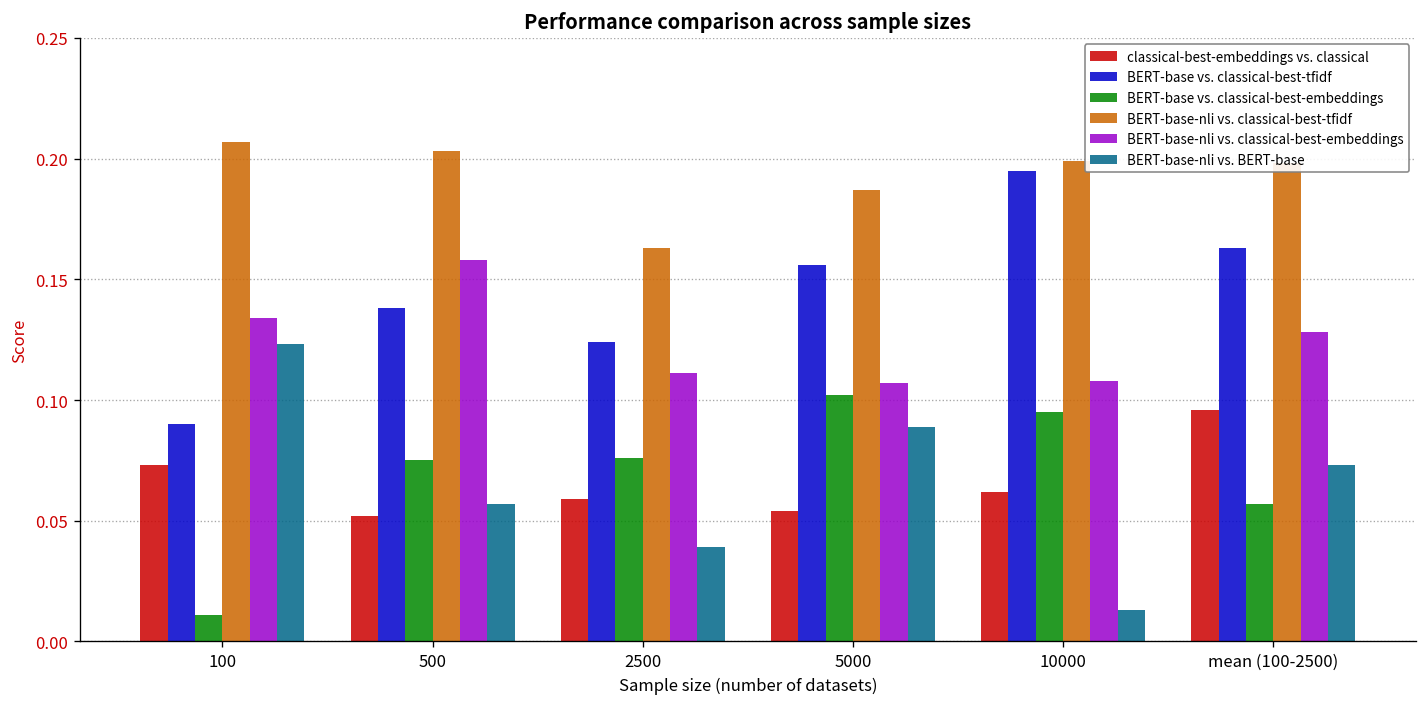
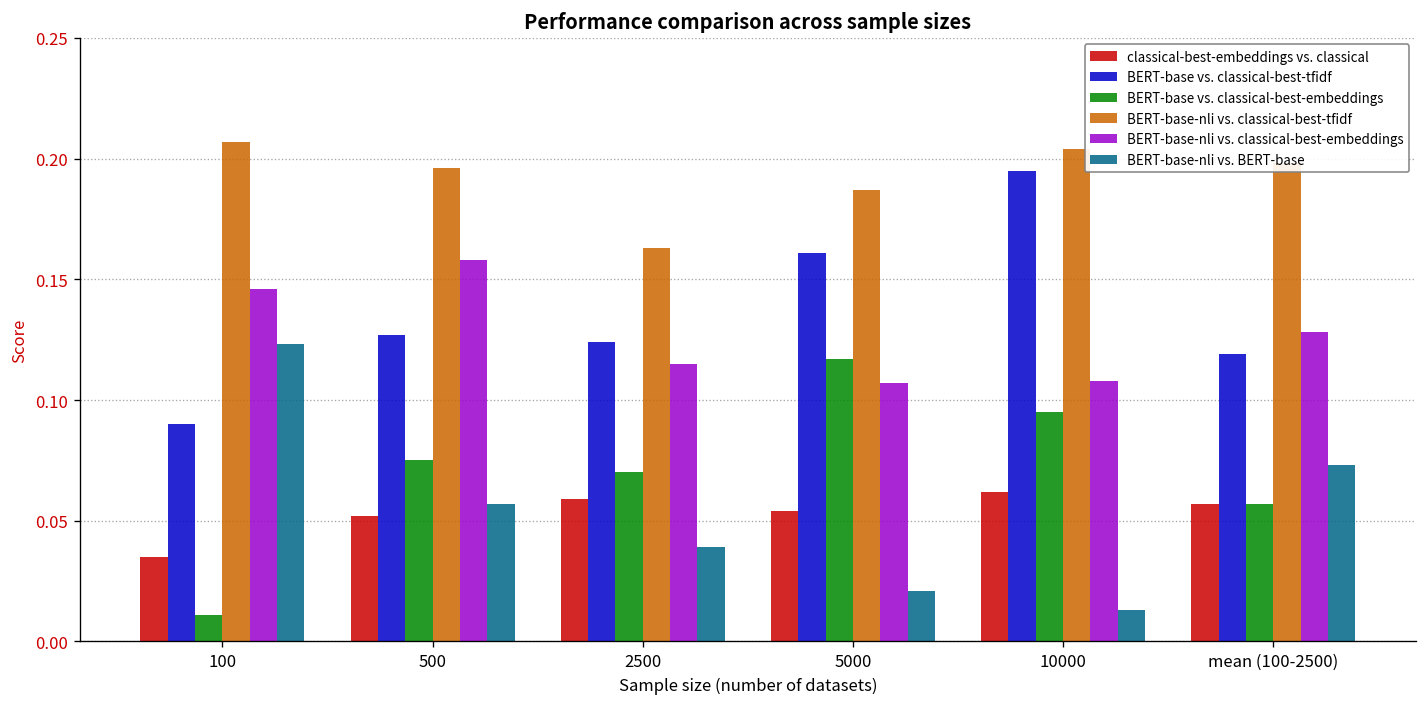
classical-best-embeddings vs. classical, 100: 0.073 -> 0.035
BERT-base-nli vs. classical-best-embeddings, 100: 0.134 -> 0.146
BERT-base vs. classical-best-tfidf, 500: 0.138 -> 0.127
BERT-base-nli vs. classical-best-tfidf, 500: 0.203 -> 0.196
BERT-base vs. classical-best-embeddings, 2500: 0.076 -> 0.070
BERT-base-nli vs. classical-best-embeddings, 2500: 0.111 -> 0.115
BERT-base vs. classical-best-tfidf, 5000: 0.156 -> 0.161
BERT-base vs. classical-best-embeddings, 5000: 0.102 -> 0.117
BERT-base-nli vs. BERT-base, 5000: 0.089 -> 0.021
BERT-base-nli vs. classical-best-tfidf, 10000: 0.199 -> 0.204
classical-best-embeddings vs. classical, mean (100-2500): 0.096 -> 0.057
BERT-base vs. classical-best-tfidf, mean (100-2500): 0.163 -> 0.119
